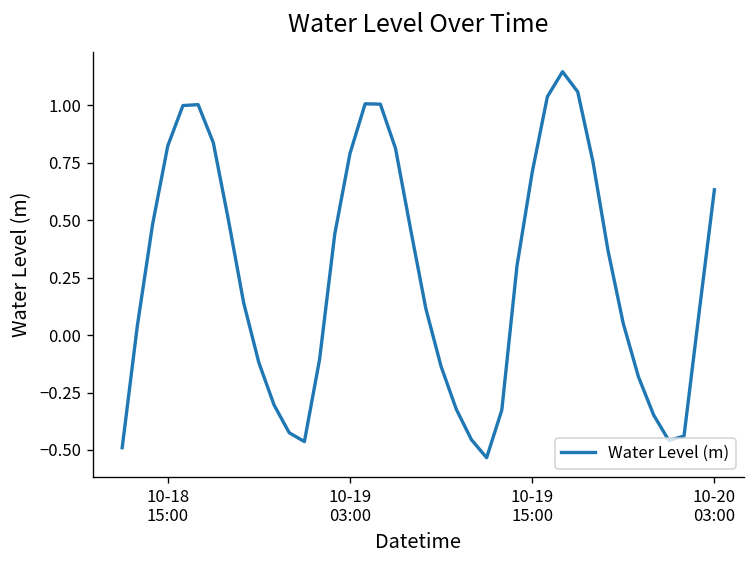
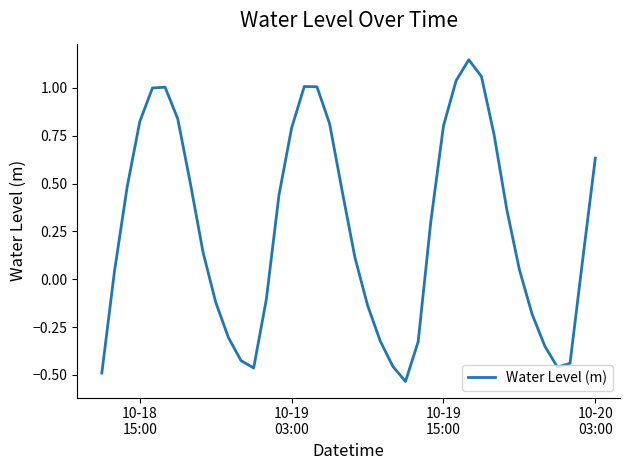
10-19 15:00: 0.71 -> 0.80
